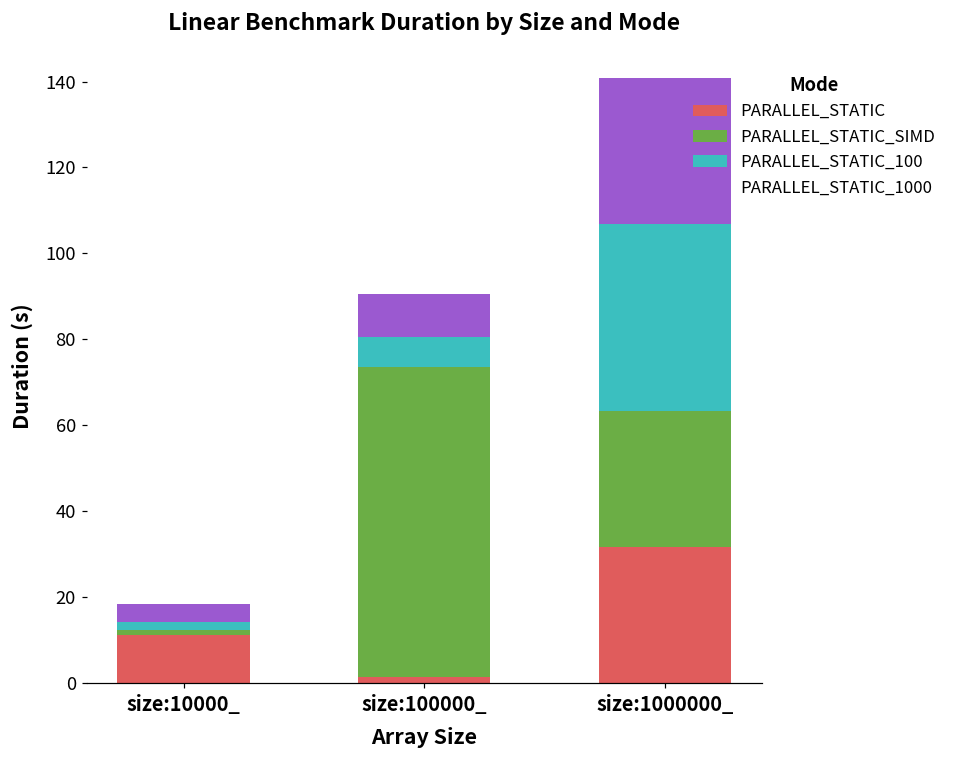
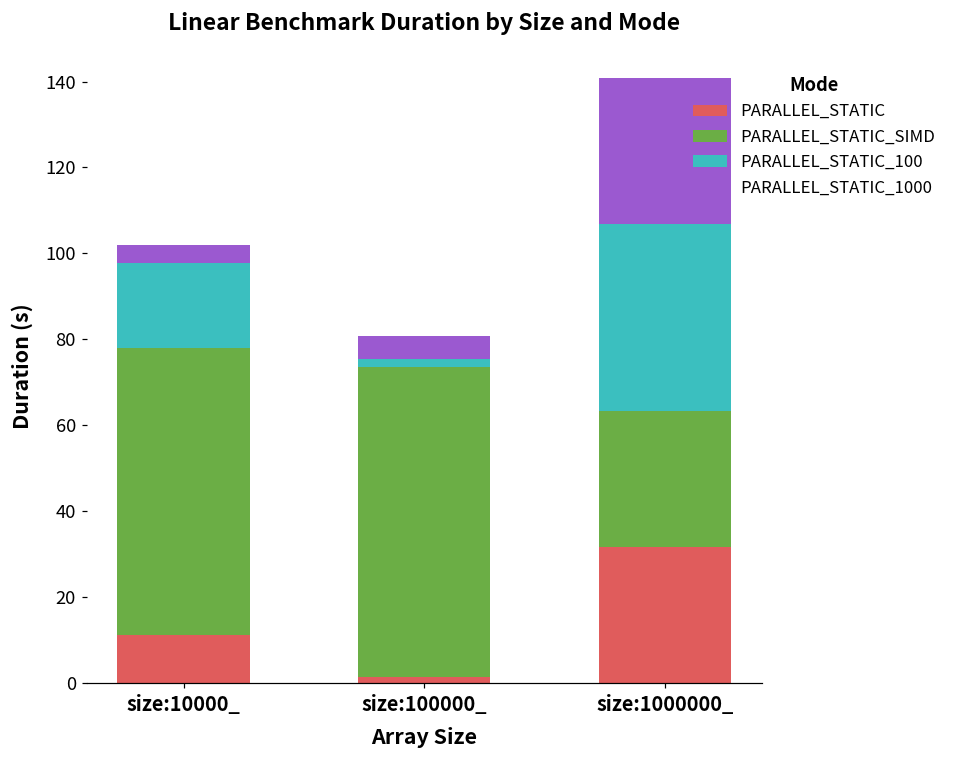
PARALLEL_STATIC_SIMD, size:10000_: 1 -> 67
PARALLEL_STATIC_100, size:10000_: 2 -> 20
PARALLEL_STATIC_100, size:100000_: 7 -> 2
PARALLEL_STATIC_1000, size:100000_: 10 -> 5
